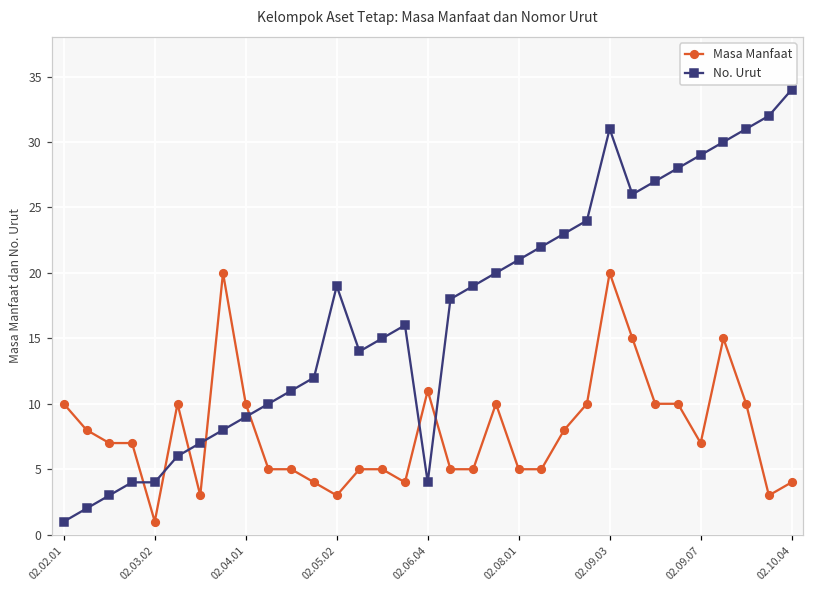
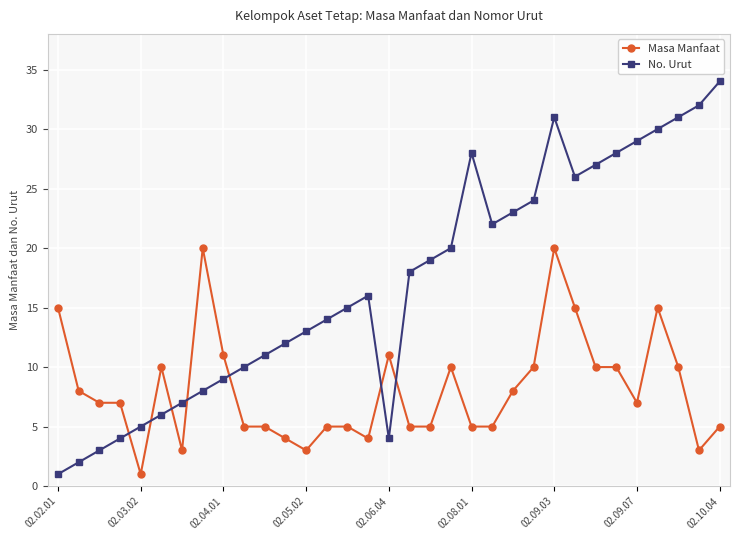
Masa Manfaat, 02.02.01: 10 -> 15
No. Urut, 02.03.02: 4 -> 5
Masa Manfaat, 02.04.01: 10 -> 11
No. Urut, 02.05.02: 19 -> 13
No. Urut, 02.08.01: 21 -> 28
Masa Manfaat, 02.10.04: 4 -> 5
